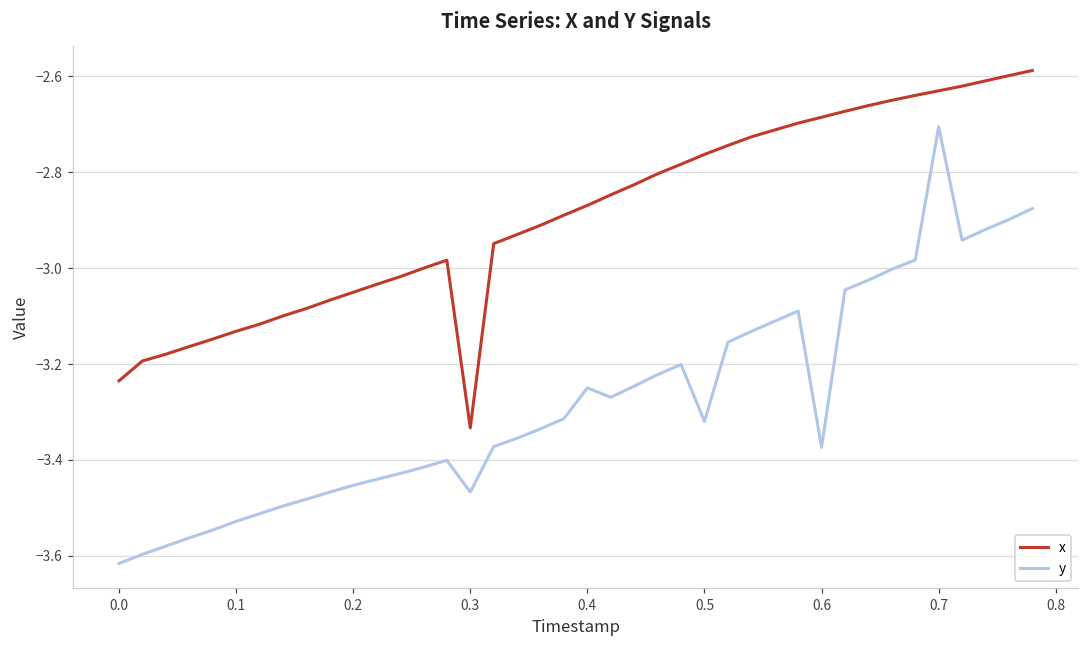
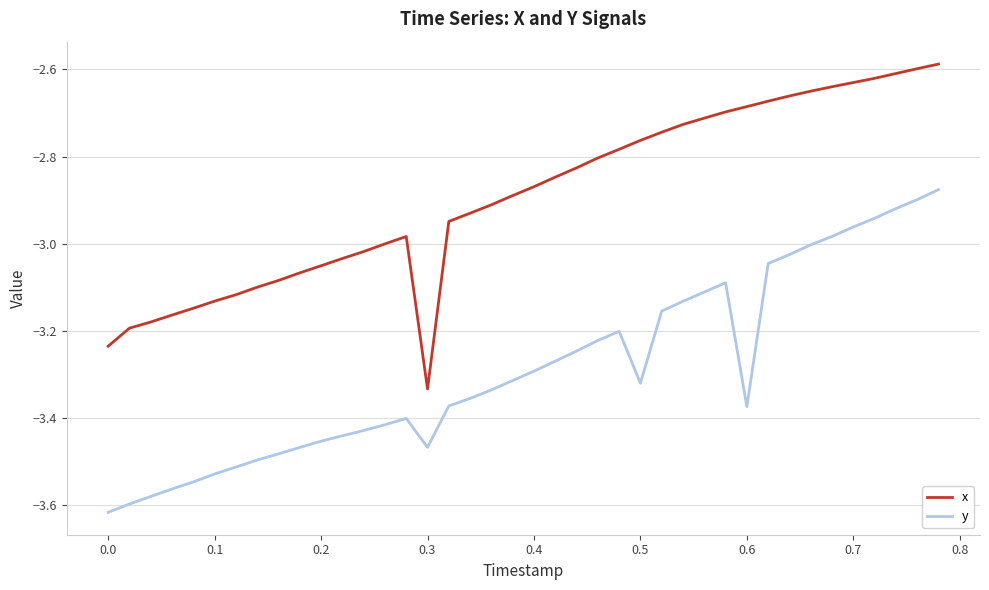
y, 0.4: -3.25 -> -3.29
y, 0.7: -2.71 -> -2.96
